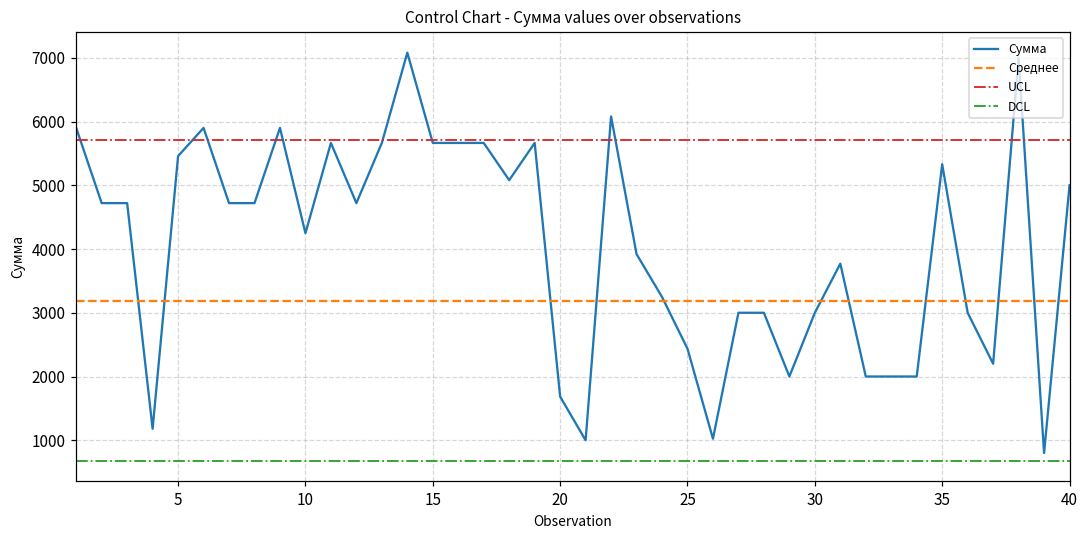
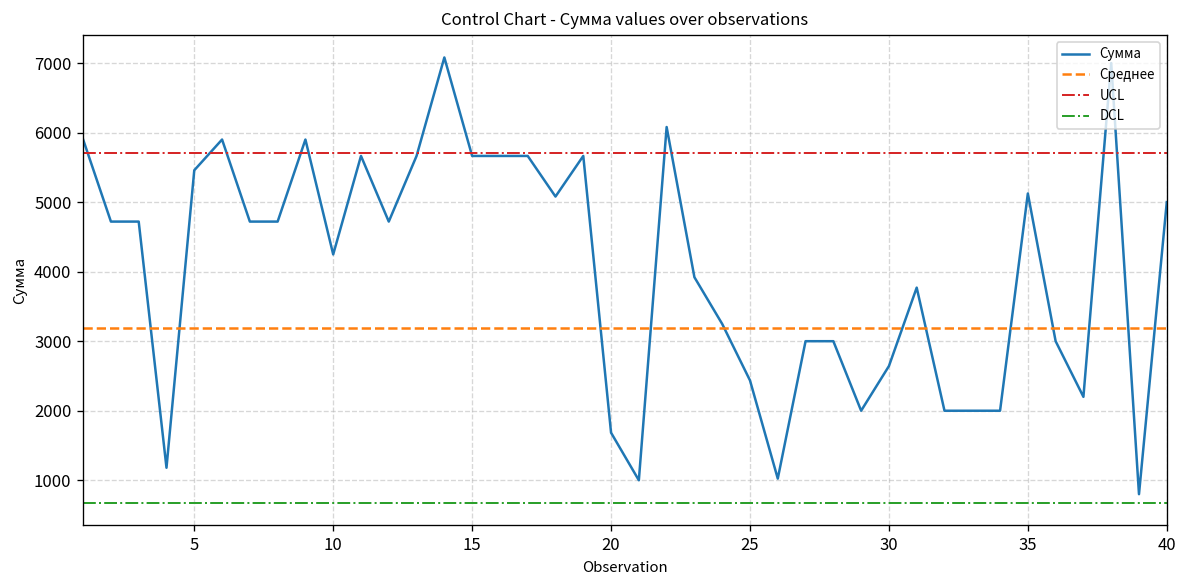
Сумма, 30: 3000 -> 2600
Сумма, 35: 5300 -> 5100
